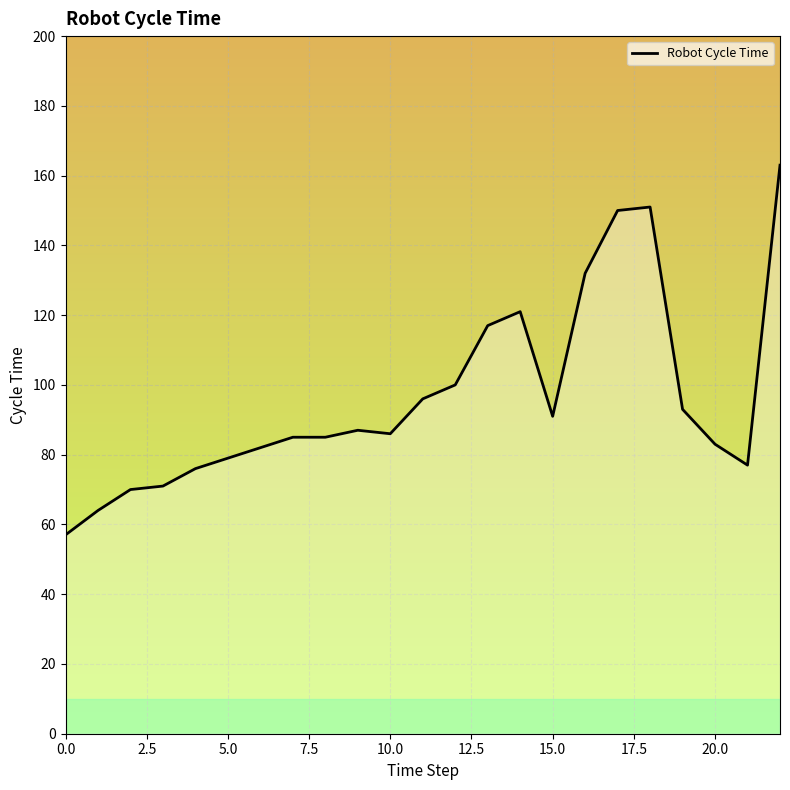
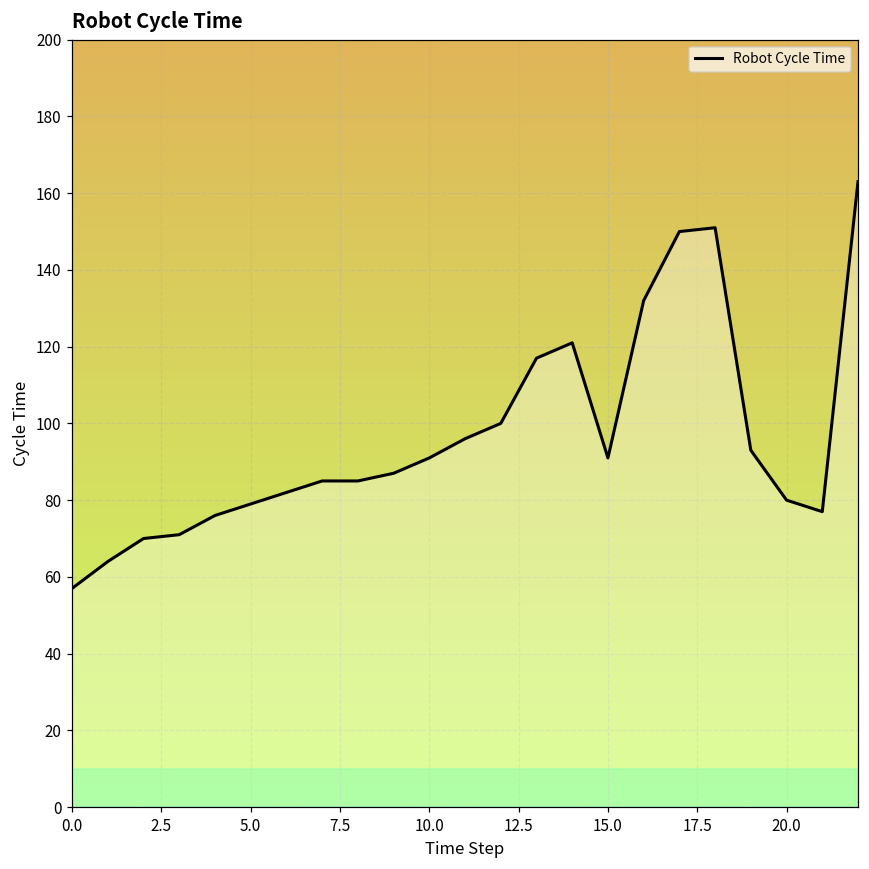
10.0: 86 -> 91
20.0: 83 -> 80
